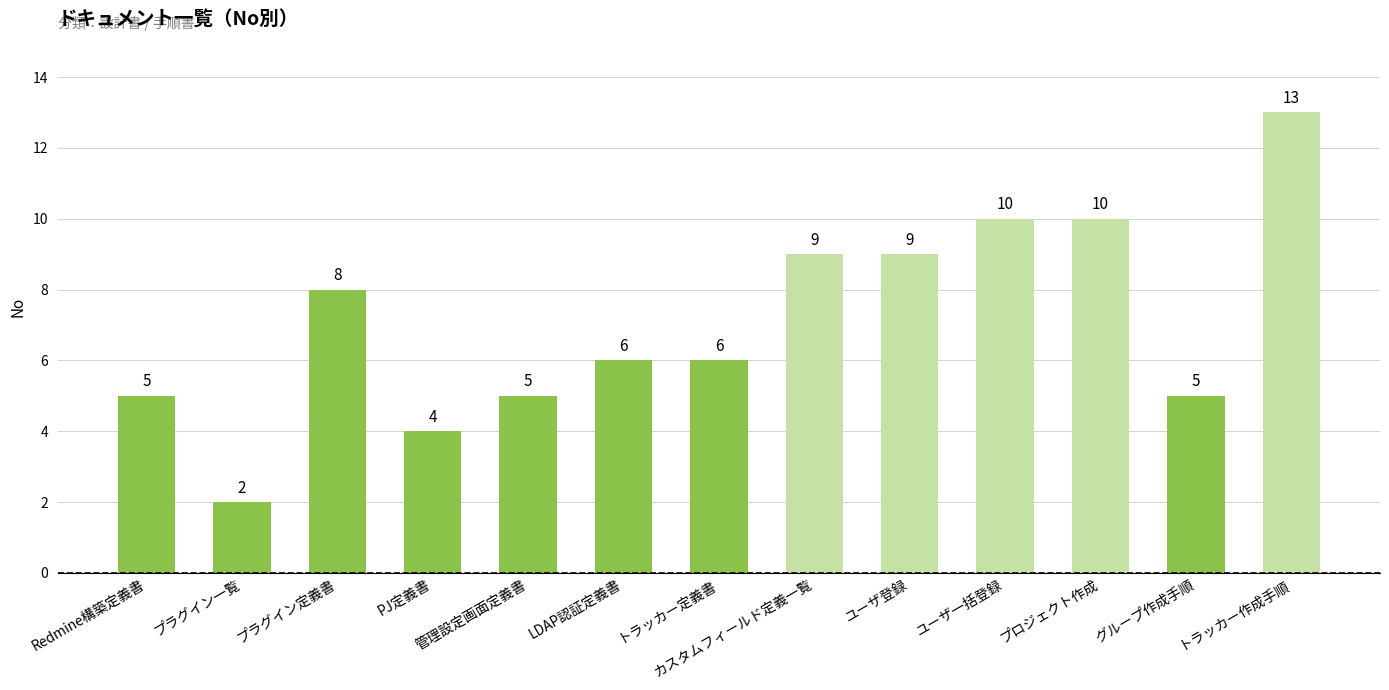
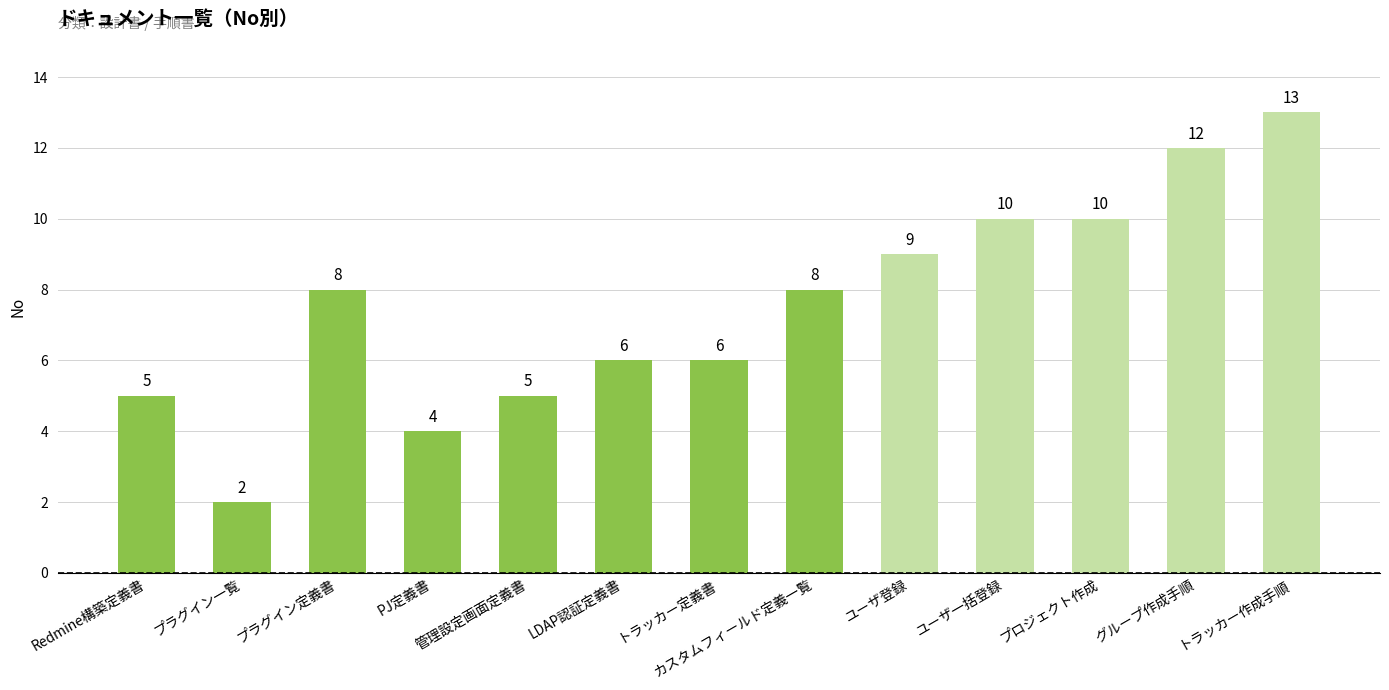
カスタムフィールド定義一覧: 9 -> 8
グループ作成手順: 5 -> 12
